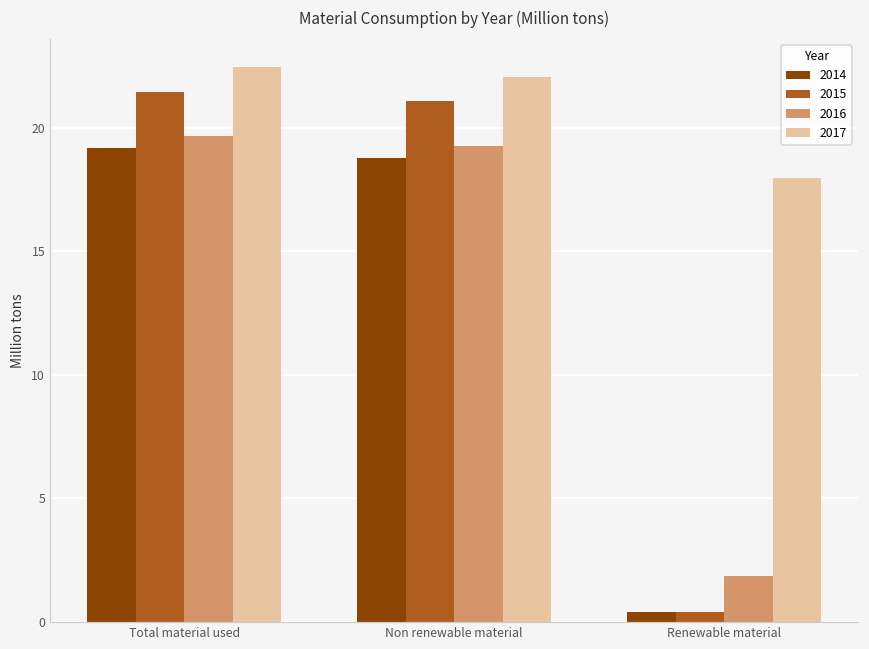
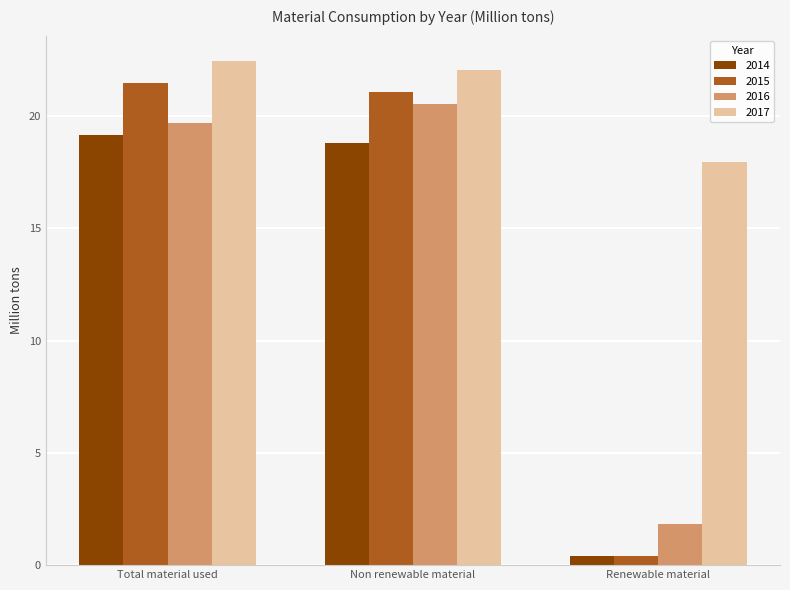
2016, Non renewable material: 19.3 -> 20.5
